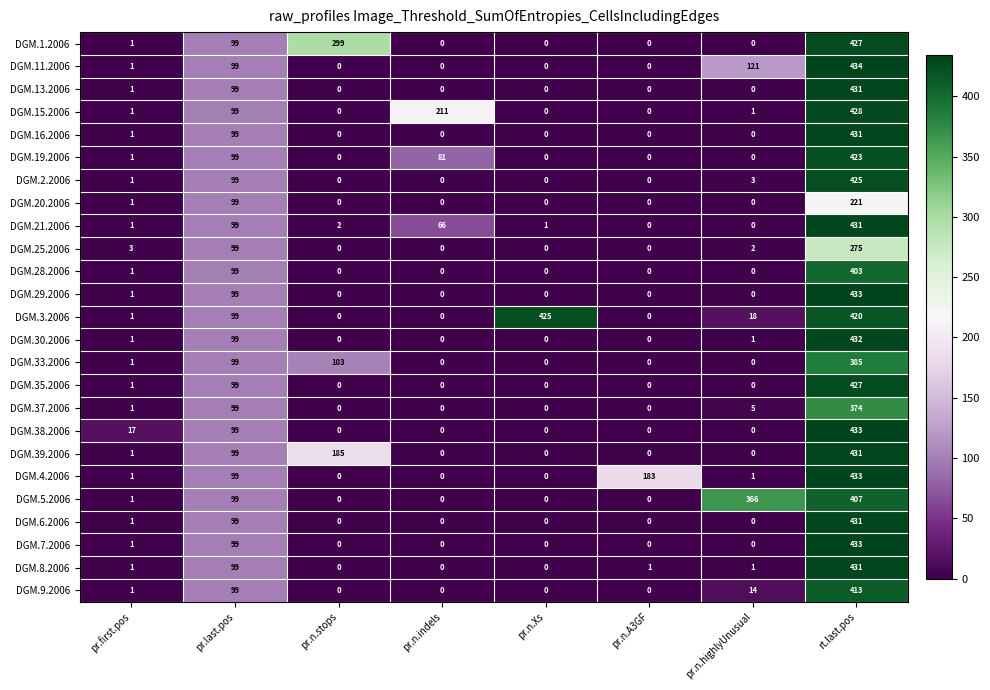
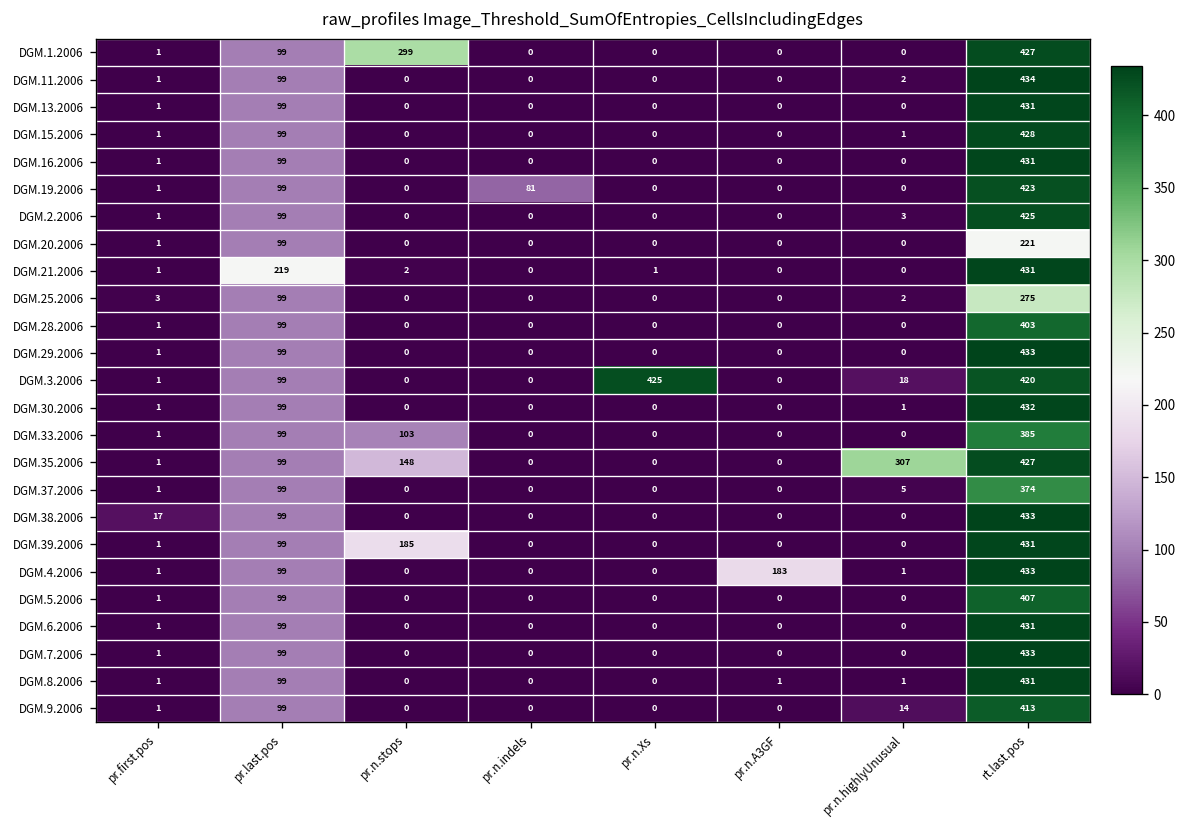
DGM.11.2006, pr.n.highlyUnusual: 121 -> 2
DGM.15.2006, pr.n.indels: 211 -> 0
DGM.21.2006, pr.last.pos: 99 -> 219
DGM.21.2006, pr.n.indels: 66 -> 0
DGM.35.2006, pr.n.stops: 0 -> 148
DGM.35.2006, pr.n.highlyUnusual: 0 -> 307
DGM.5.2006, pr.n.highlyUnusual: 366 -> 0
